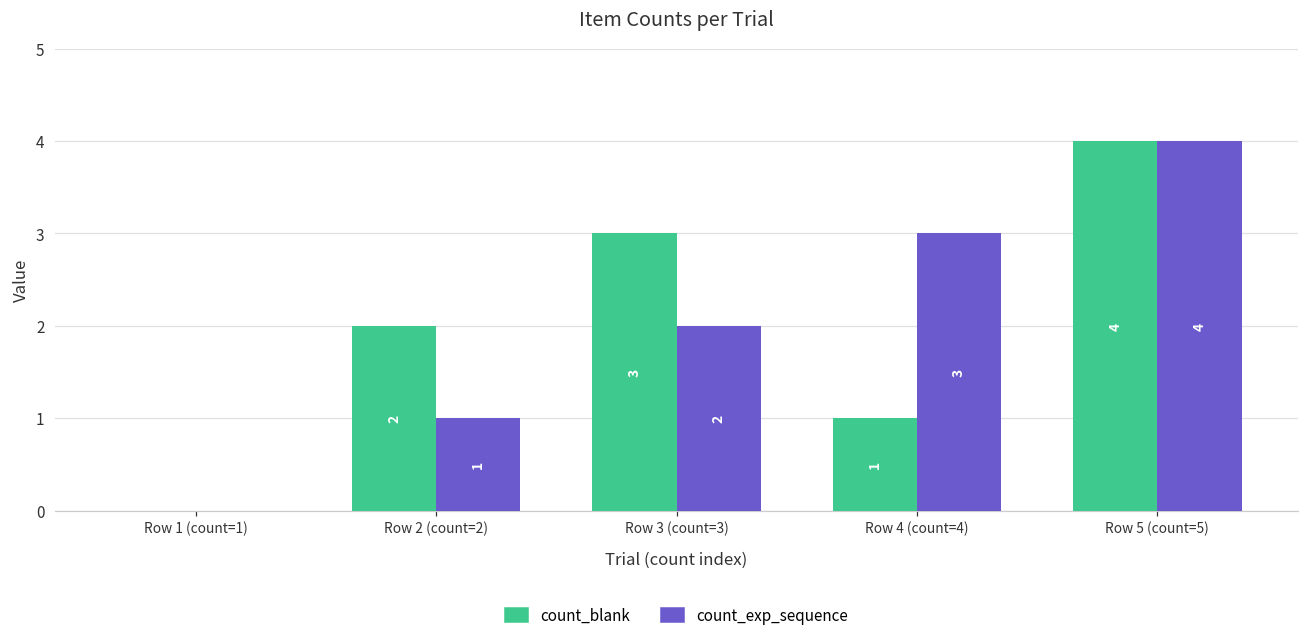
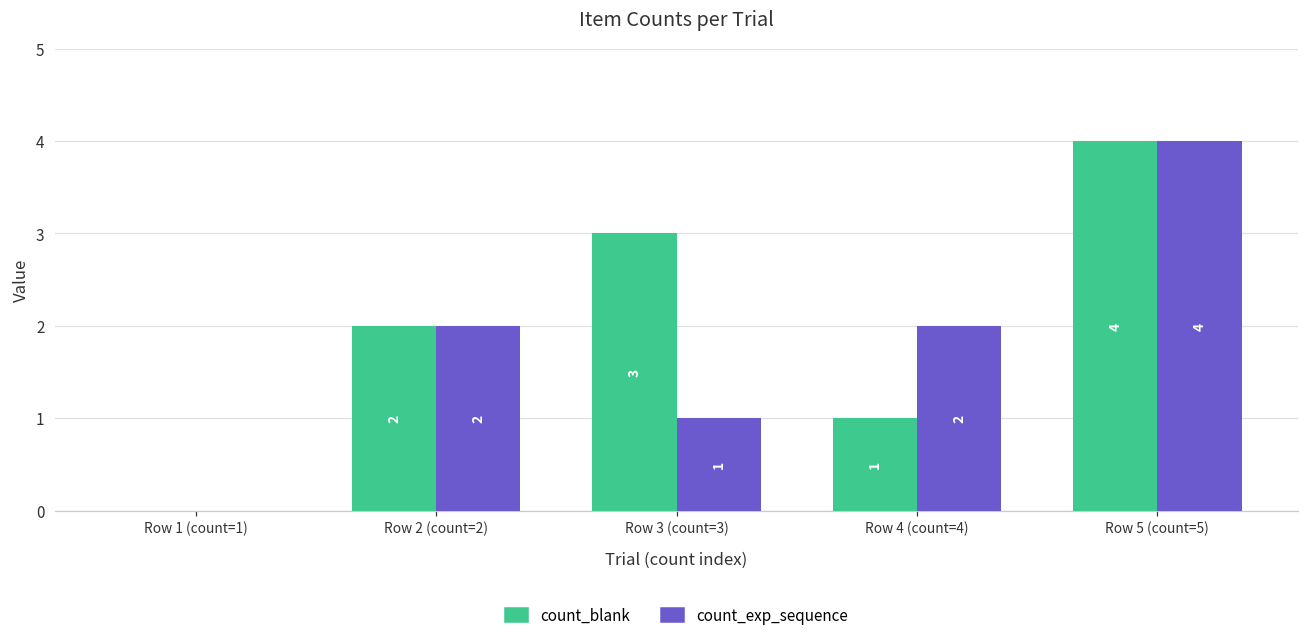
count_exp_sequence, Row 2 (count=2): 1 -> 2
count_exp_sequence, Row 3 (count=3): 2 -> 1
count_exp_sequence, Row 4 (count=4): 3 -> 2
